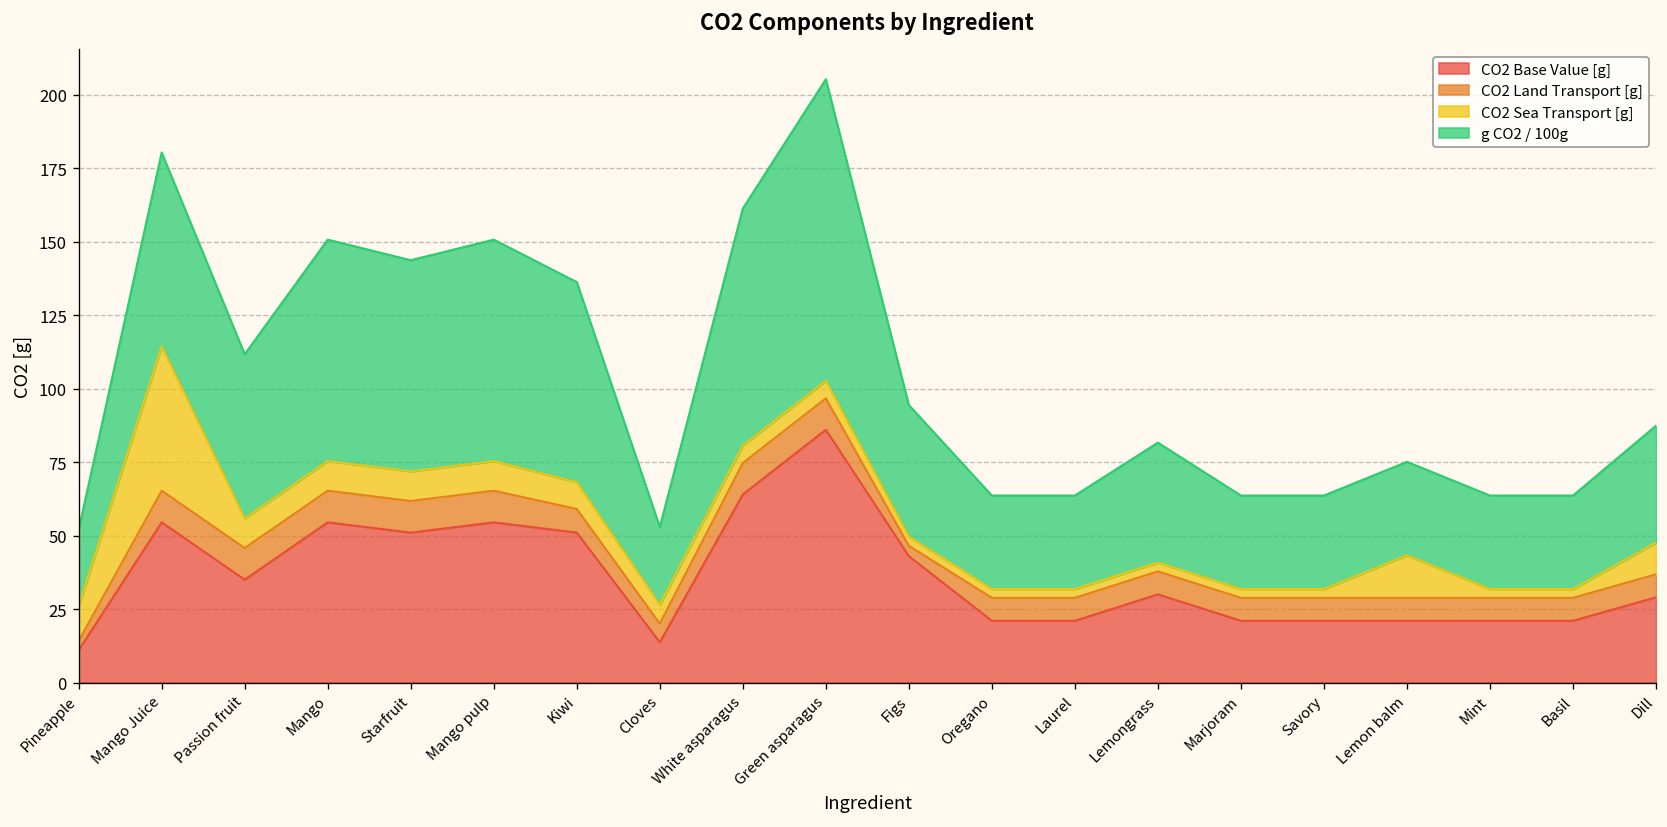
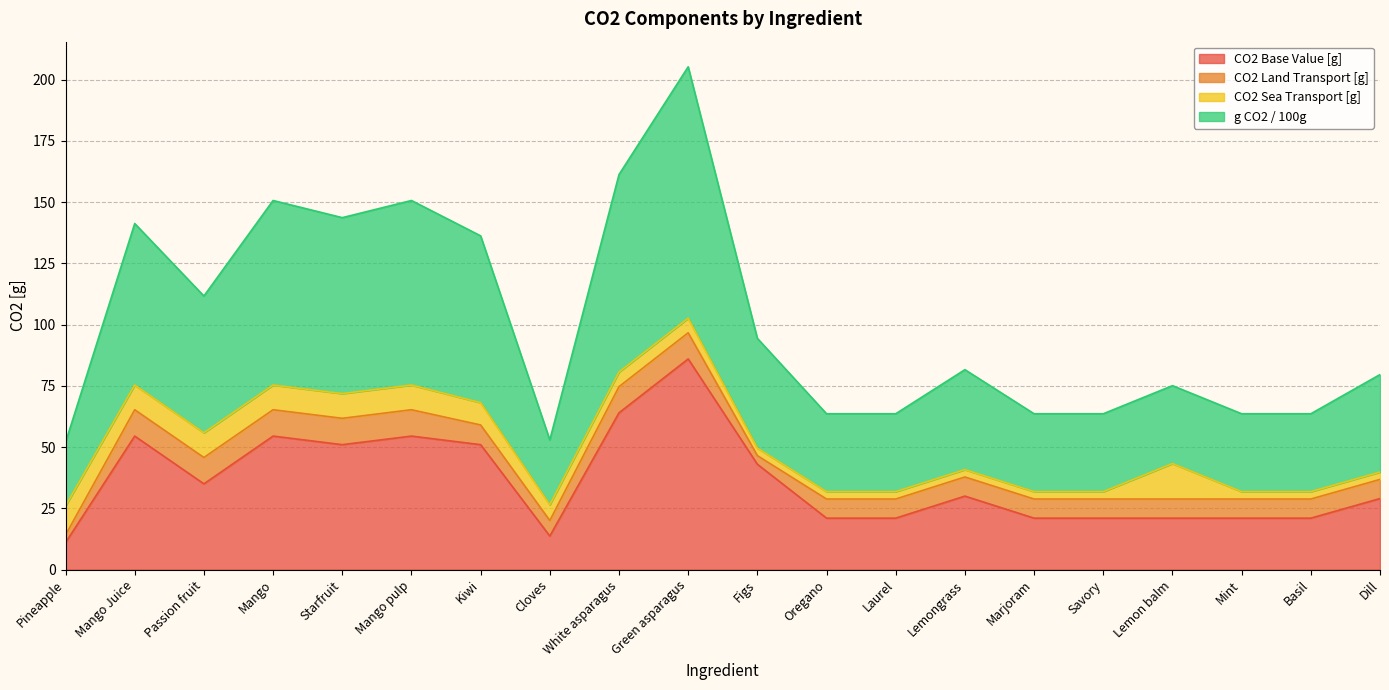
CO2 Sea Transport [g], Mango Juice: 49 -> 10
CO2 Sea Transport [g], Dill: 11 -> 3
